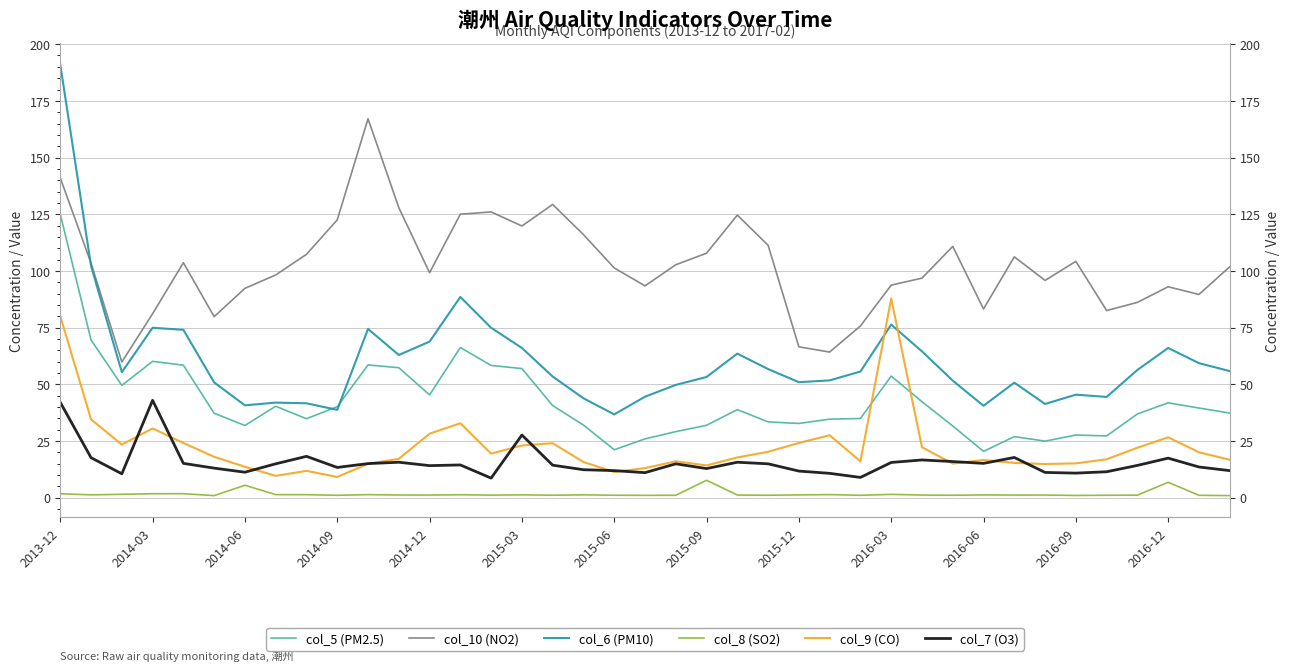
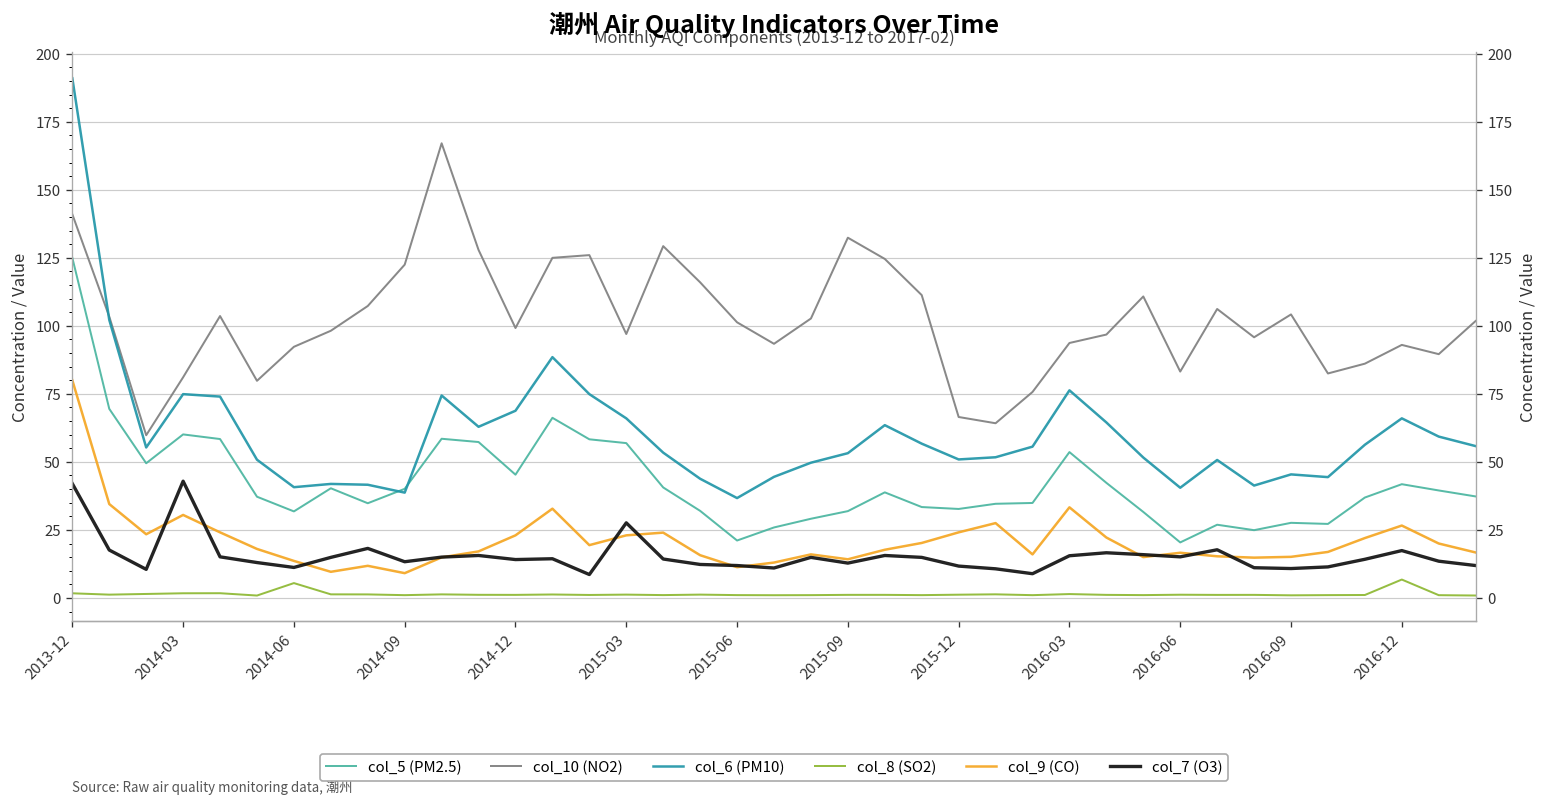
col_9 (CO), 2014-12: 28 -> 23
col_10 (NO2), 2015-03: 120 -> 97
col_10 (NO2), 2015-09: 108 -> 132
col_8 (SO2), 2015-09: 8 -> 1
col_9 (CO), 2016-03: 88 -> 33
